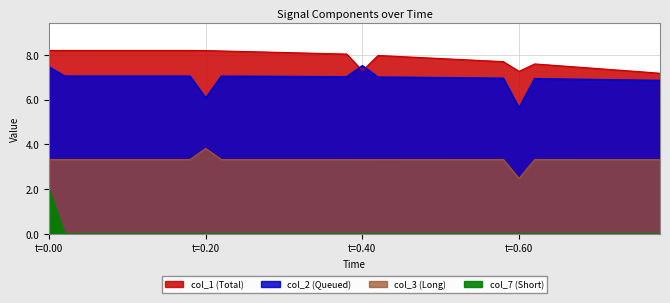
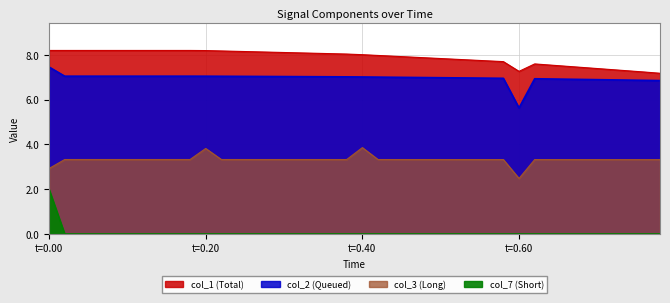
col_3 (Long), t=0.00: 3.3 -> 2.9
col_2 (Queued), t=0.20: 6.1 -> 7.0
col_1 (Total), t=0.40: 7.3 -> 8.0
col_2 (Queued), t=0.40: 7.5 -> 7.0
col_3 (Long), t=0.40: 3.3 -> 3.9
